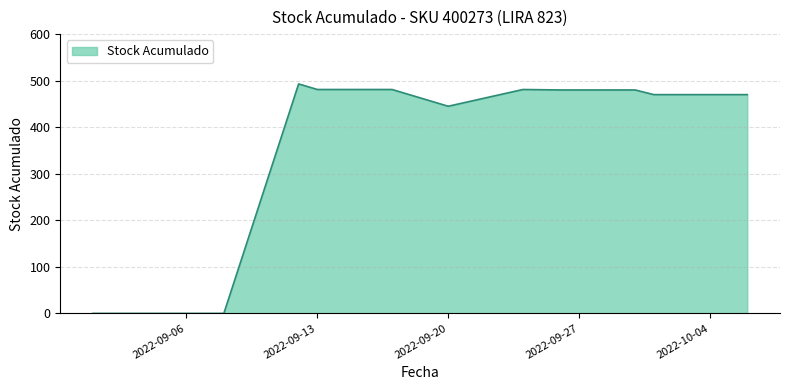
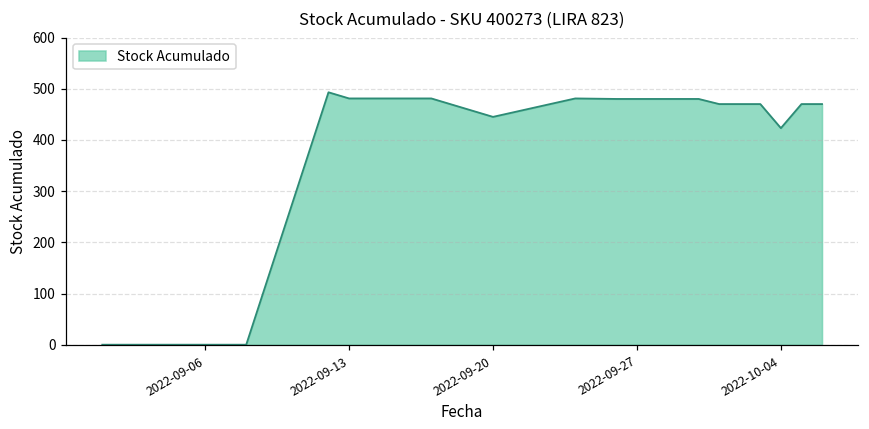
2022-10-04: 470 -> 420
